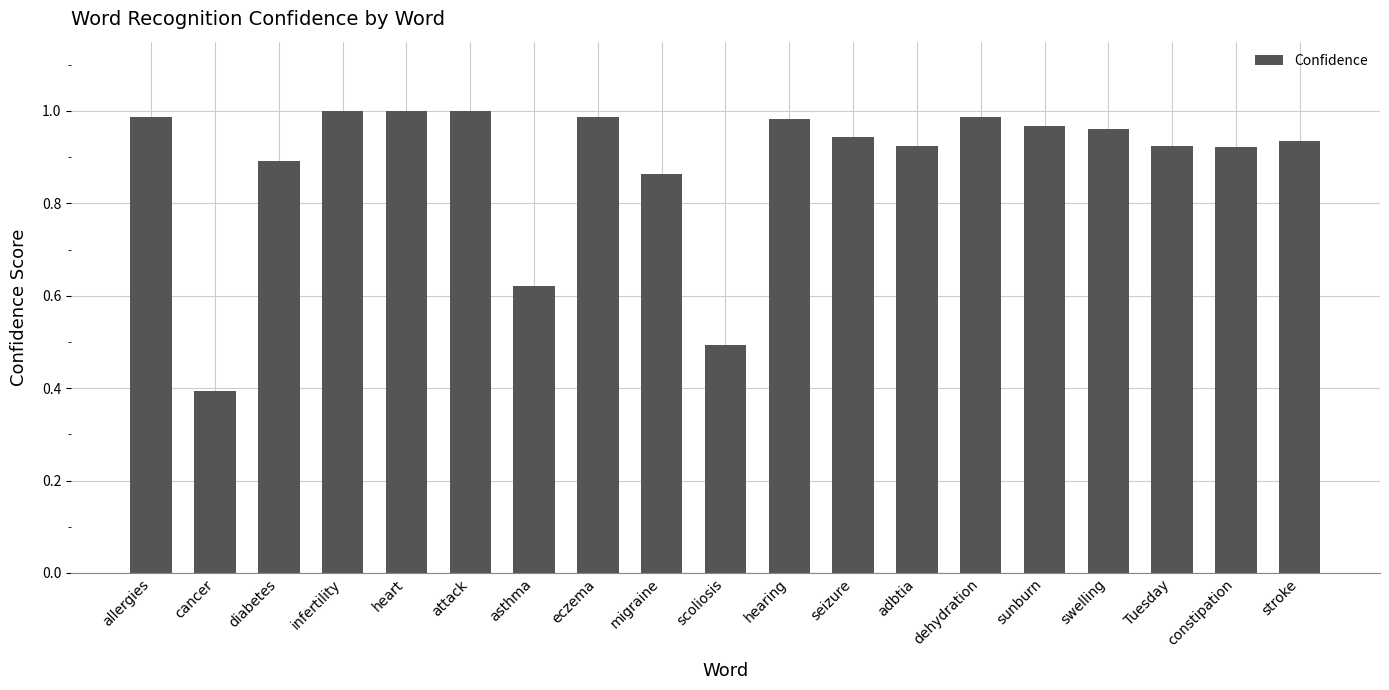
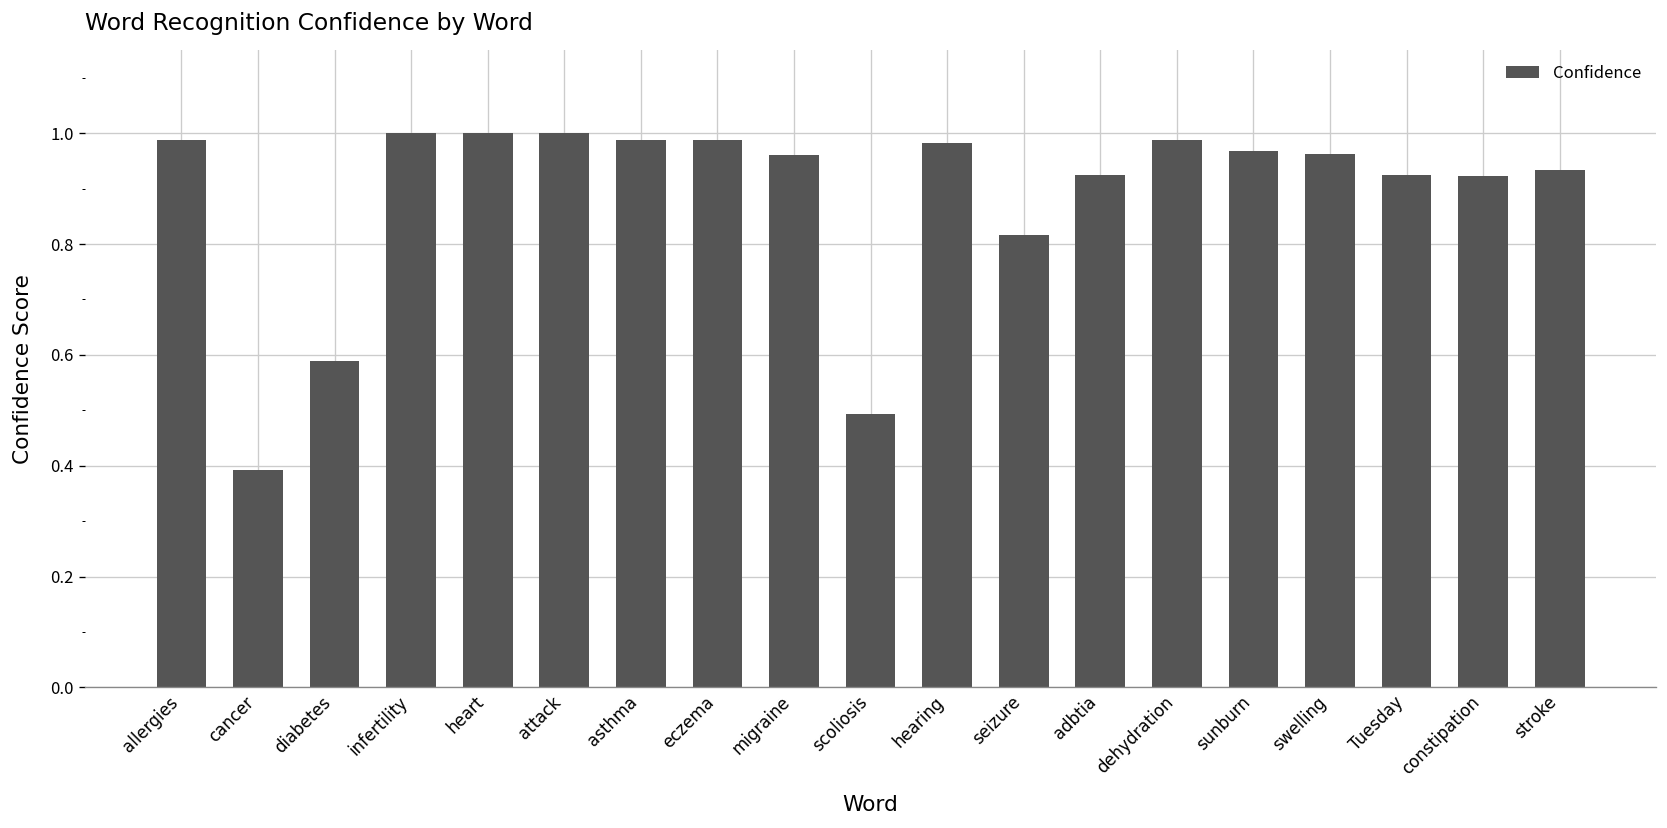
diabetes: 0.89 -> 0.59
asthma: 0.62 -> 0.99
migraine: 0.86 -> 0.96
seizure: 0.94 -> 0.82
